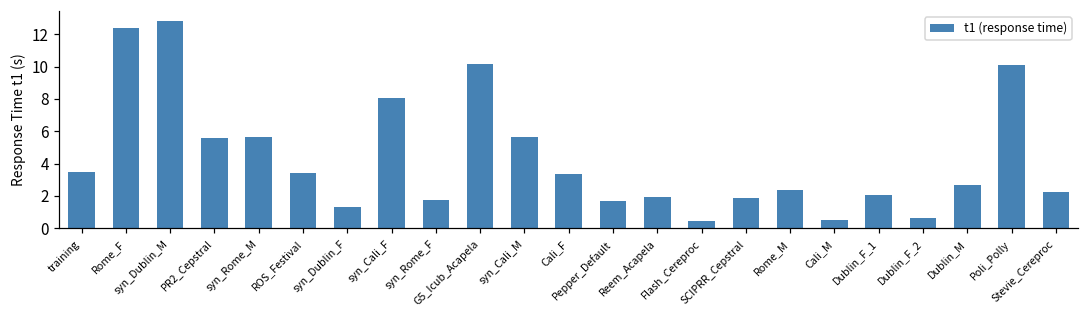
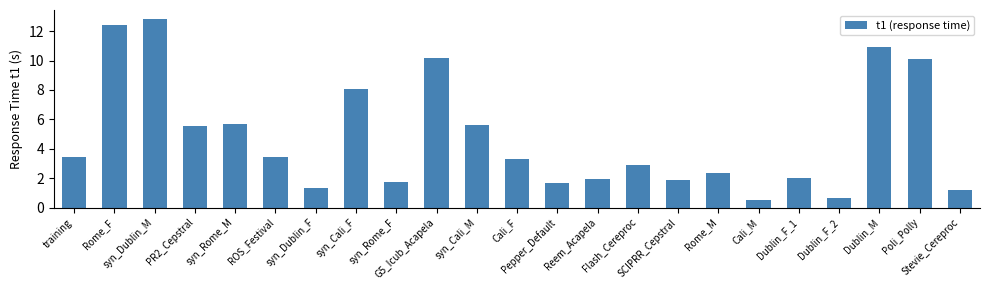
Flash_Cereproc: 0.4 -> 2.9
Dublin_M: 2.7 -> 10.9
Stevie_Cereproc: 2.2 -> 1.2
